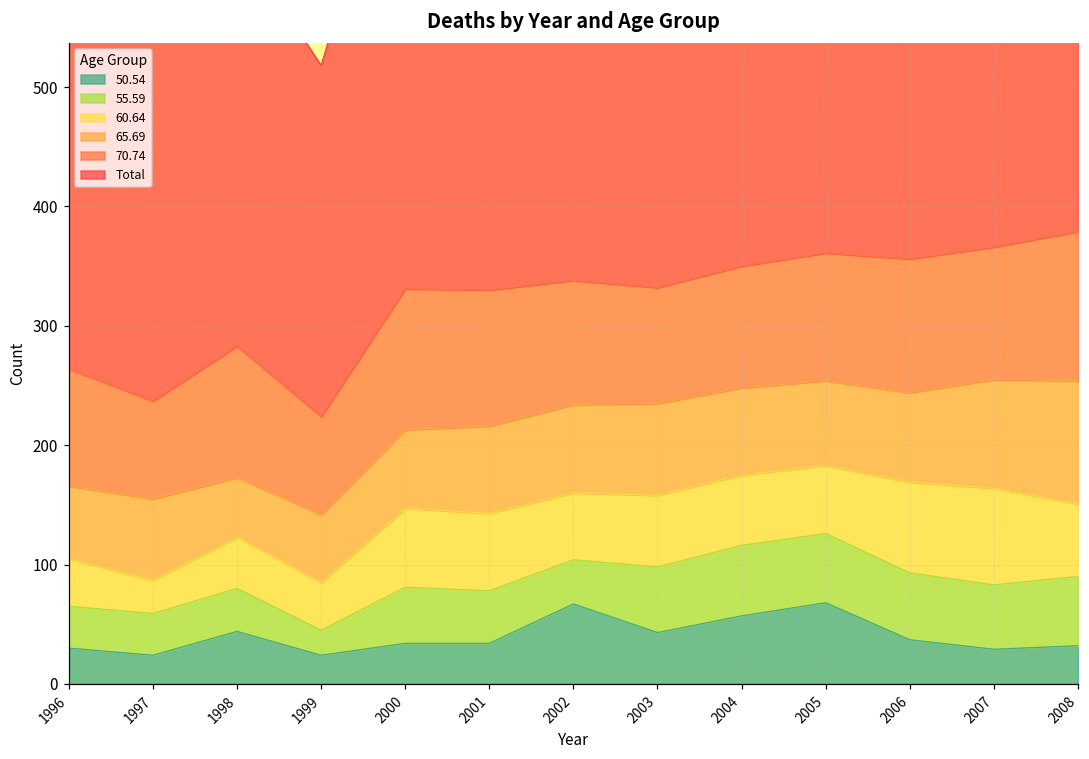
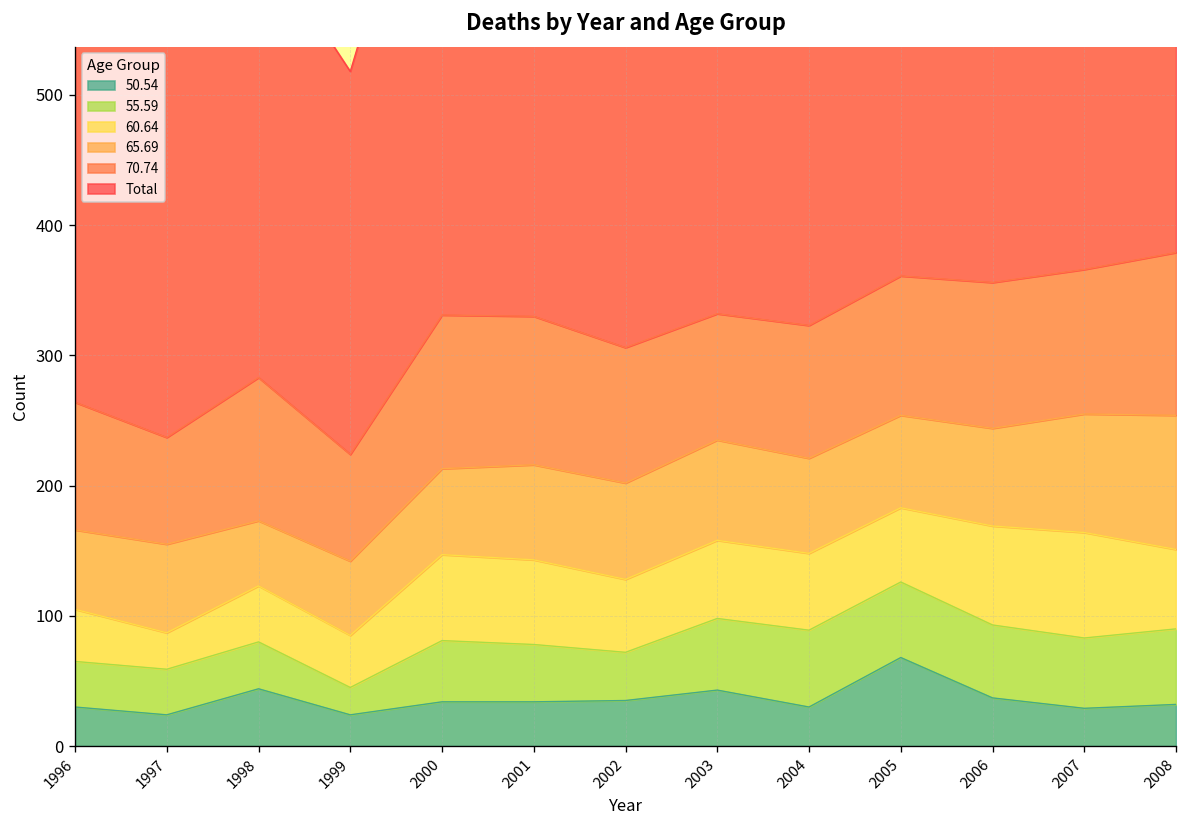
50.54, 2002: 67 -> 35
50.54, 2004: 57 -> 30
